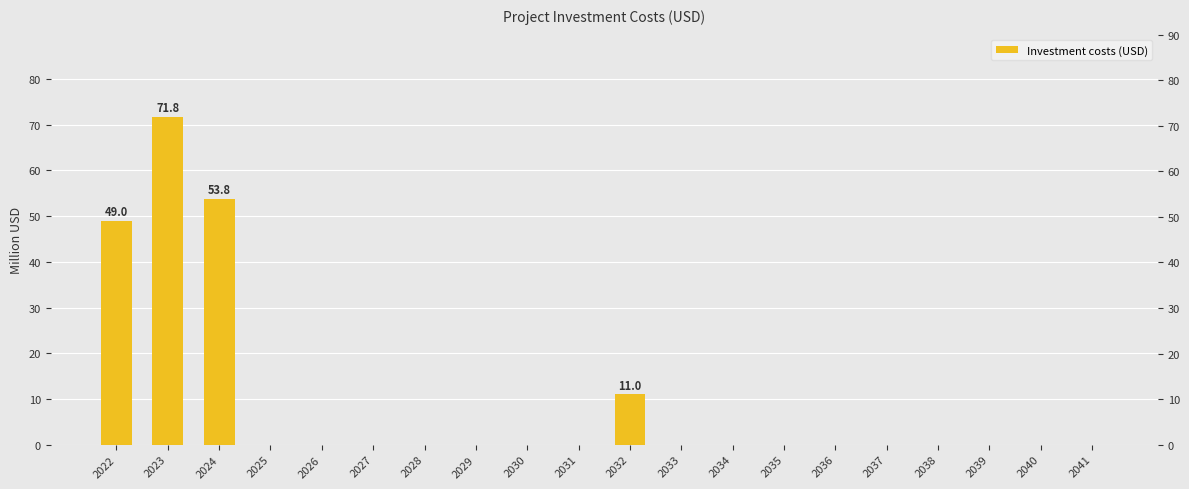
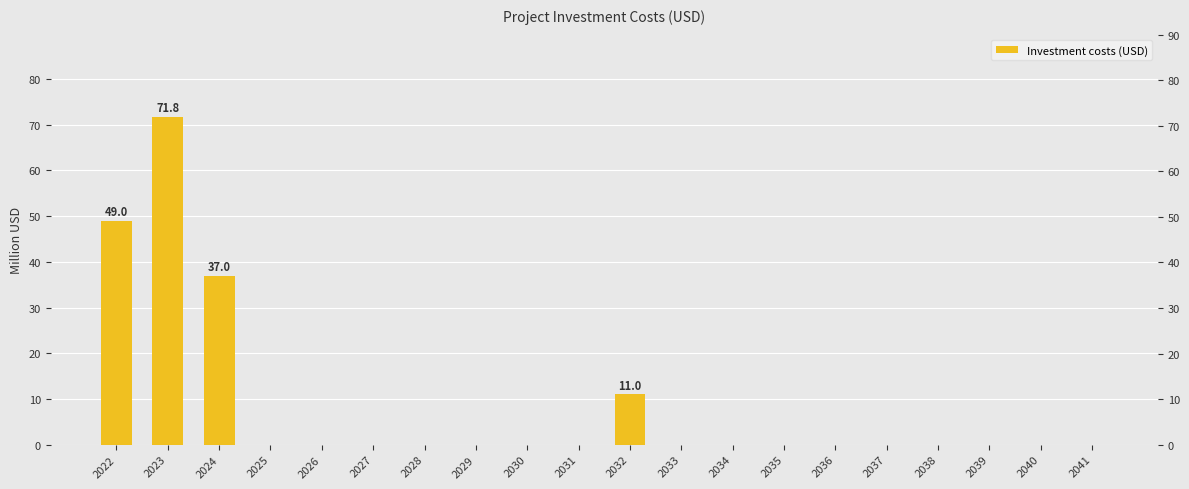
2024: 53.8 -> 37.0
